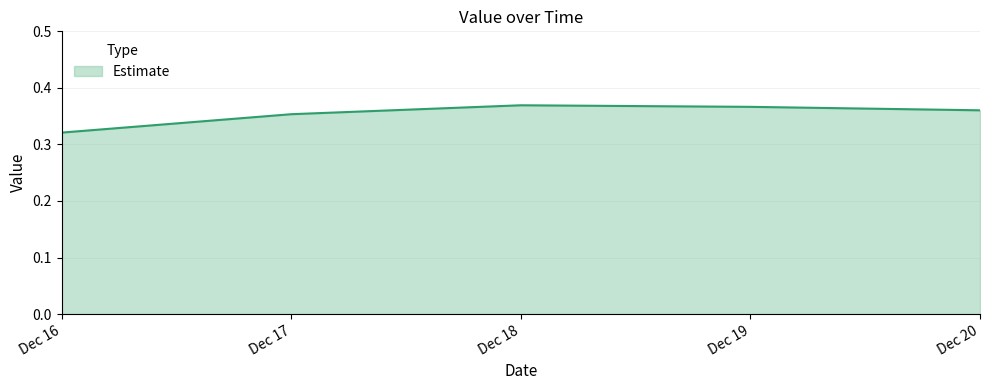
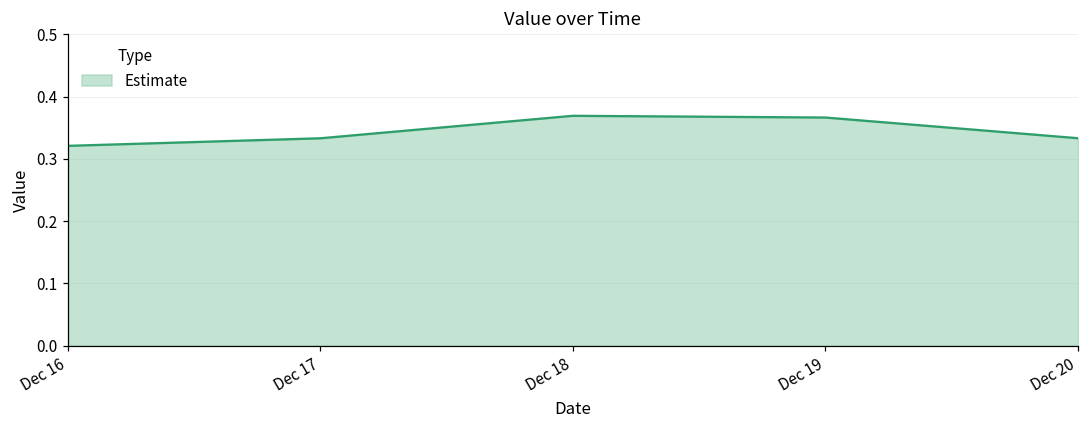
Dec 17: 0.35 -> 0.33
Dec 20: 0.36 -> 0.33
